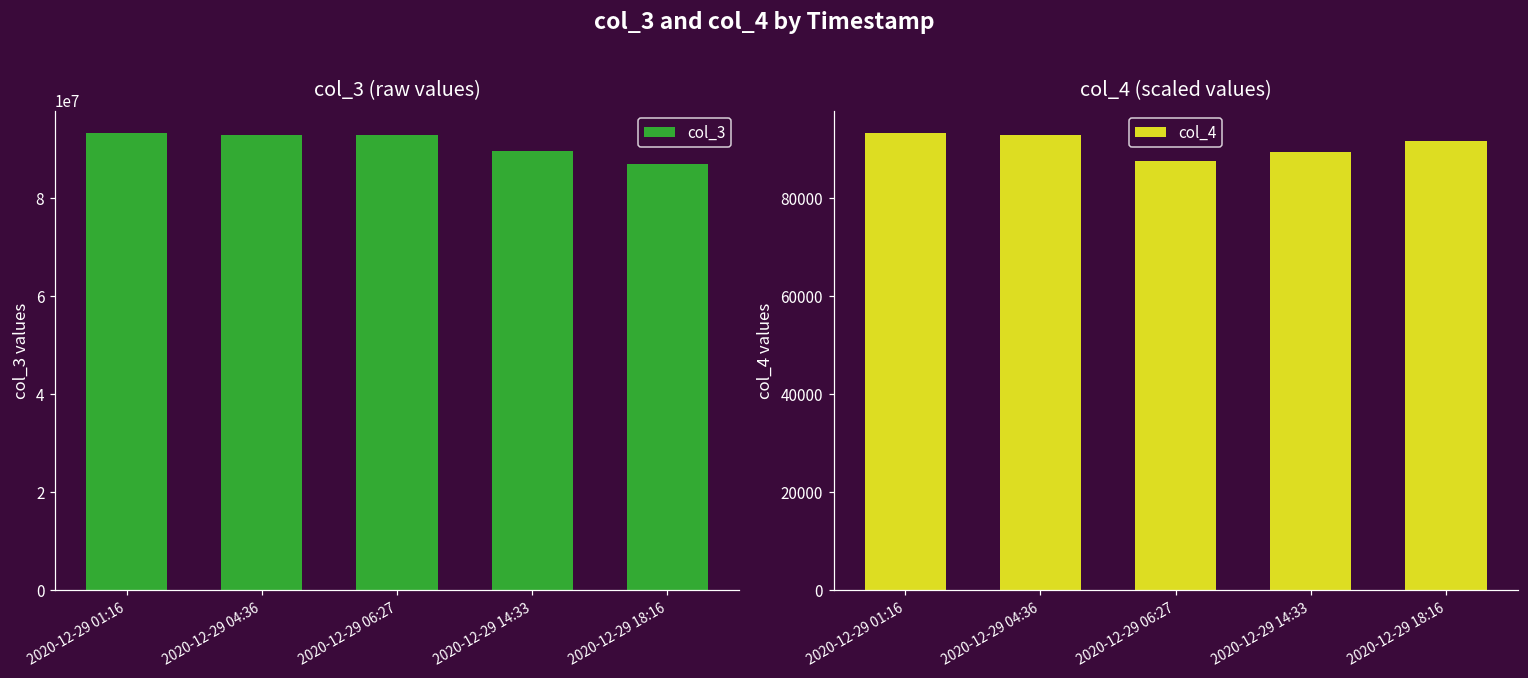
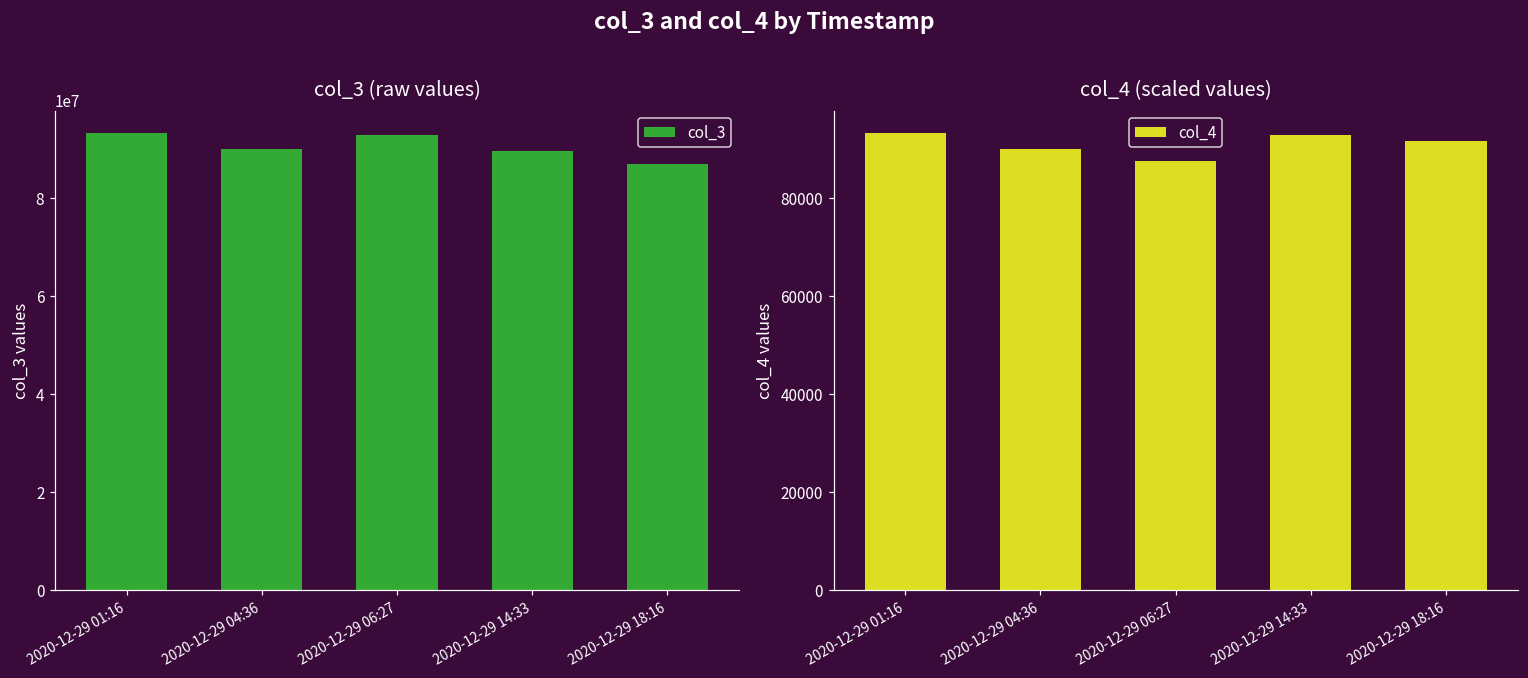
col_3 (raw values), 2020-12-29 04:36: 93000000 -> 90000000
col_4 (scaled values), 2020-12-29 04:36: 93000 -> 90000
col_4 (scaled values), 2020-12-29 14:33: 89000 -> 93000
